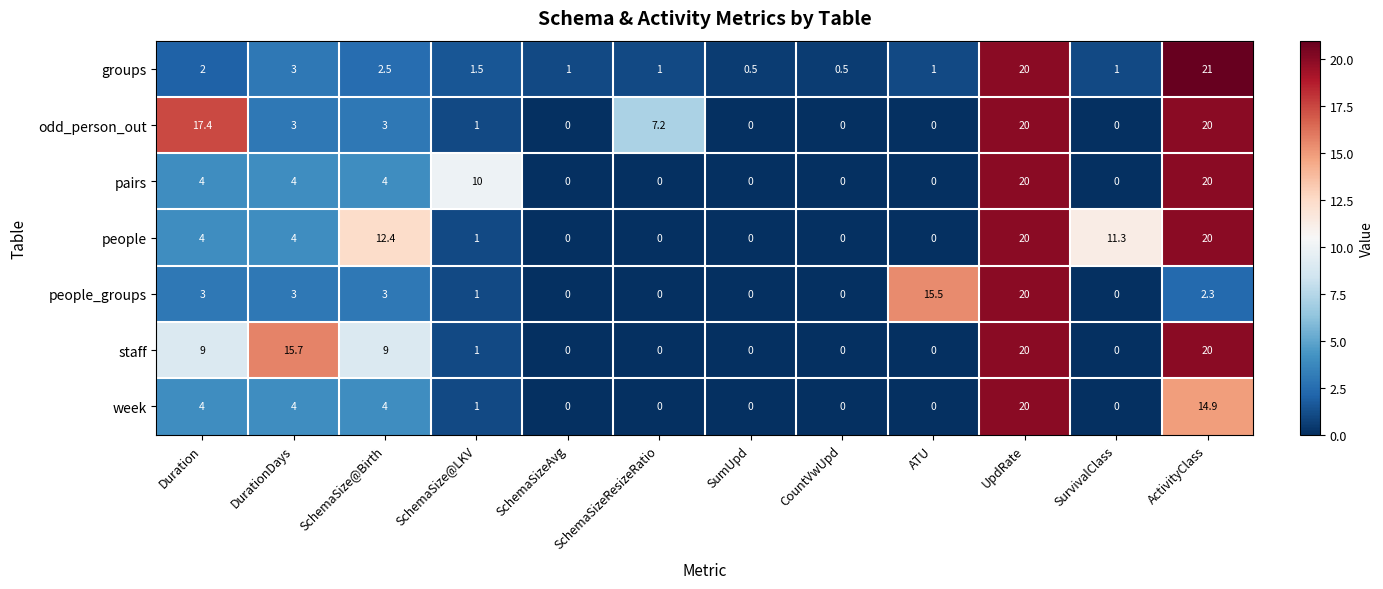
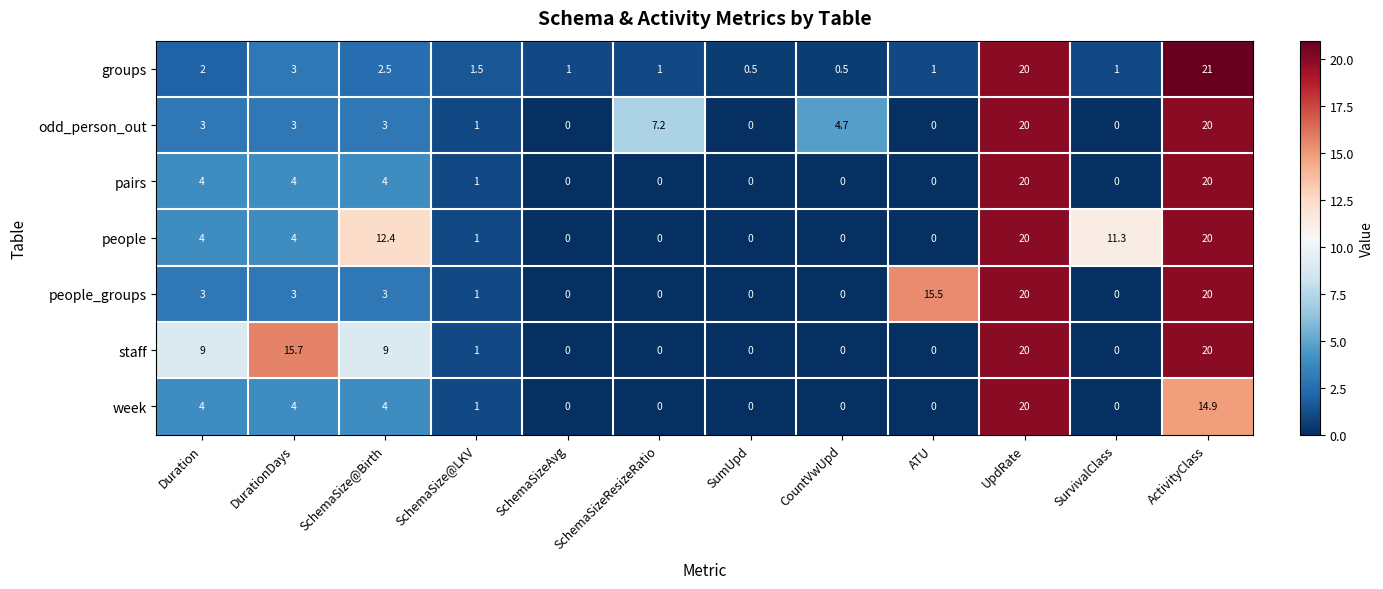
odd_person_out, Duration: 17.4 -> 3
odd_person_out, CountVwUpd: 0 -> 4.7
pairs, SchemaSize@LKV: 10 -> 1
people_groups, ActivityClass: 2.3 -> 20
